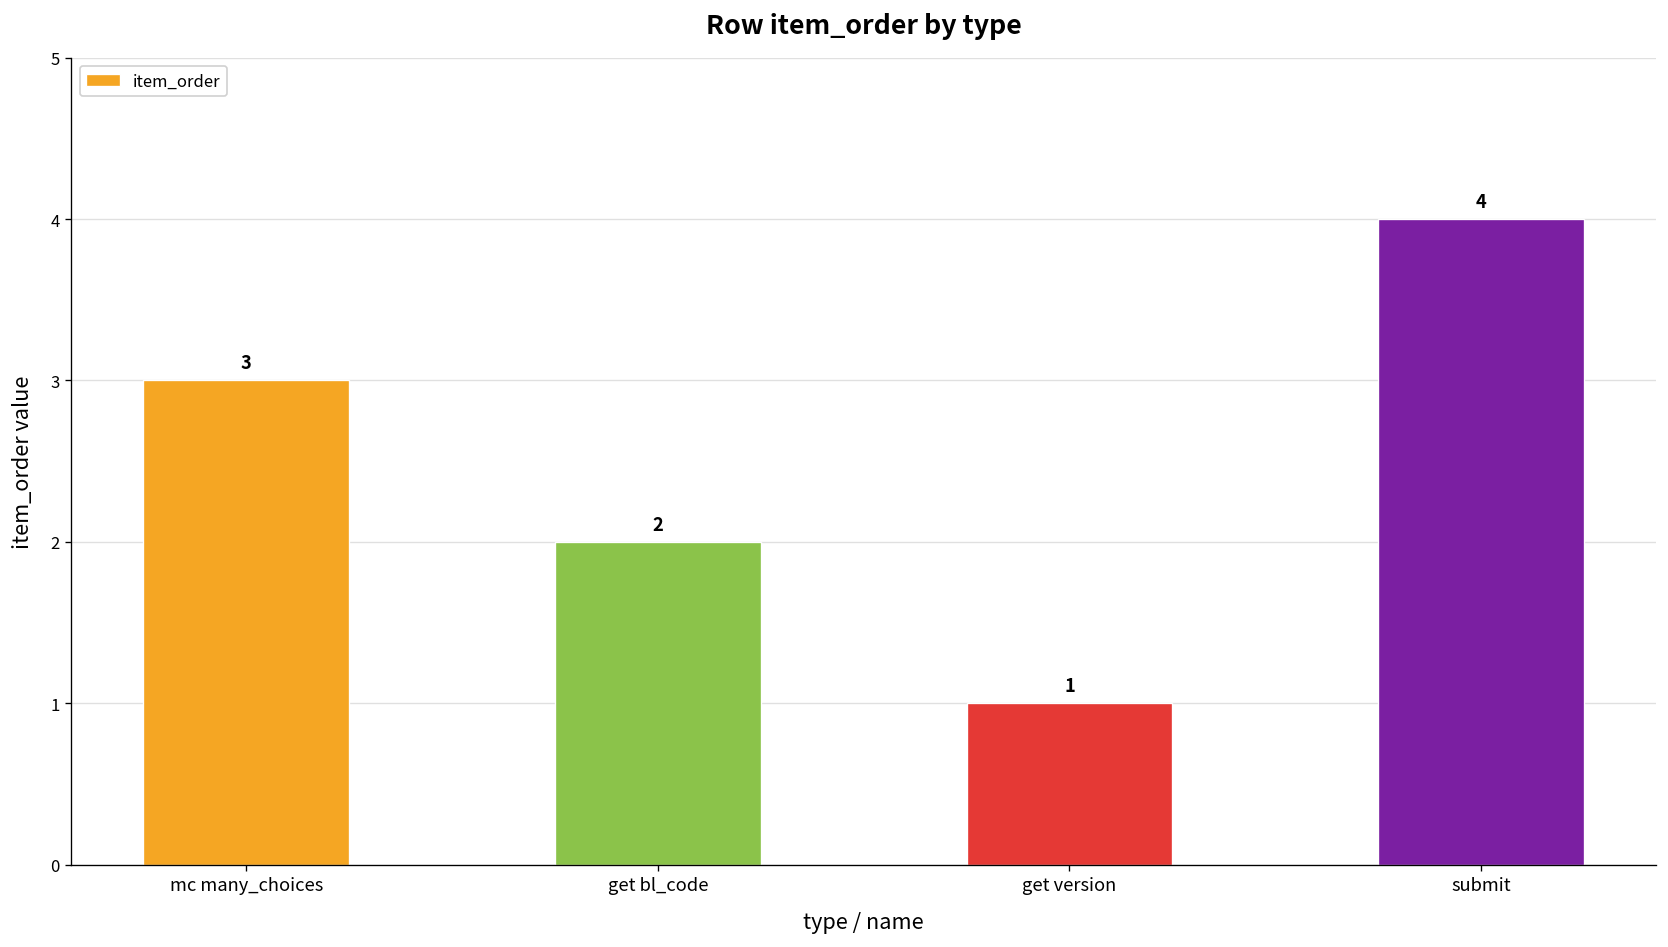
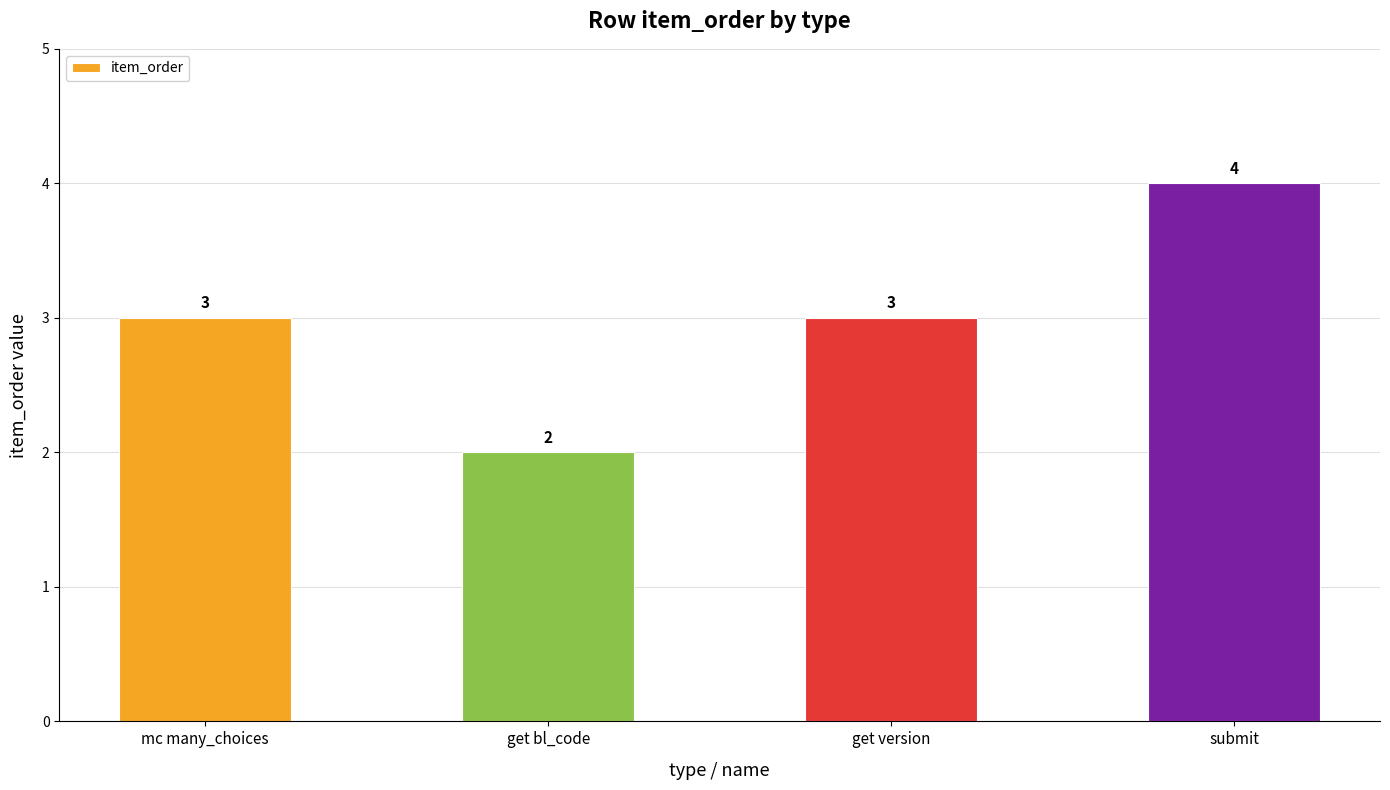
get version: 1 -> 3
